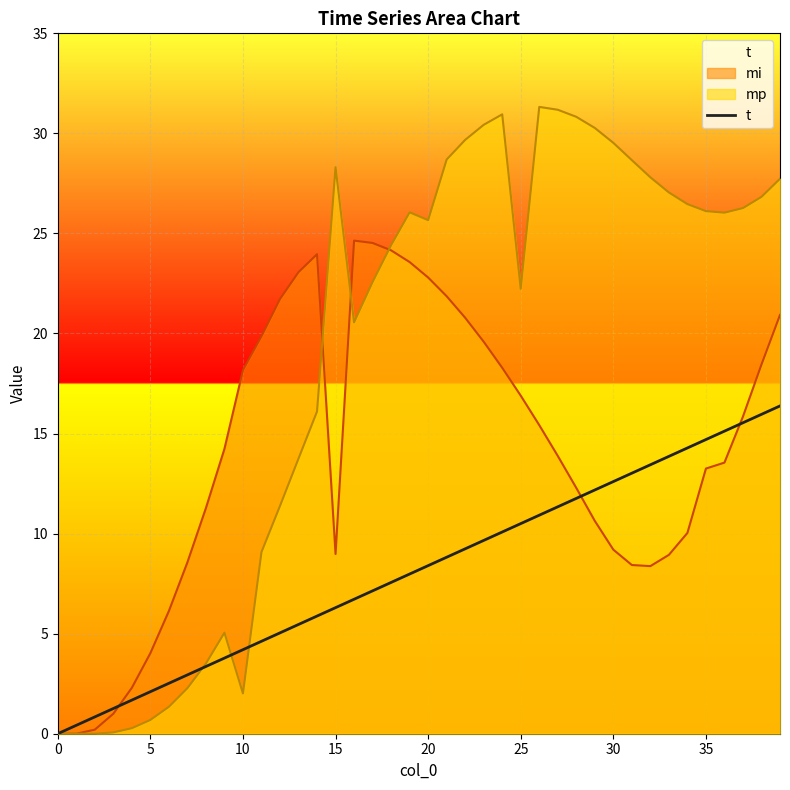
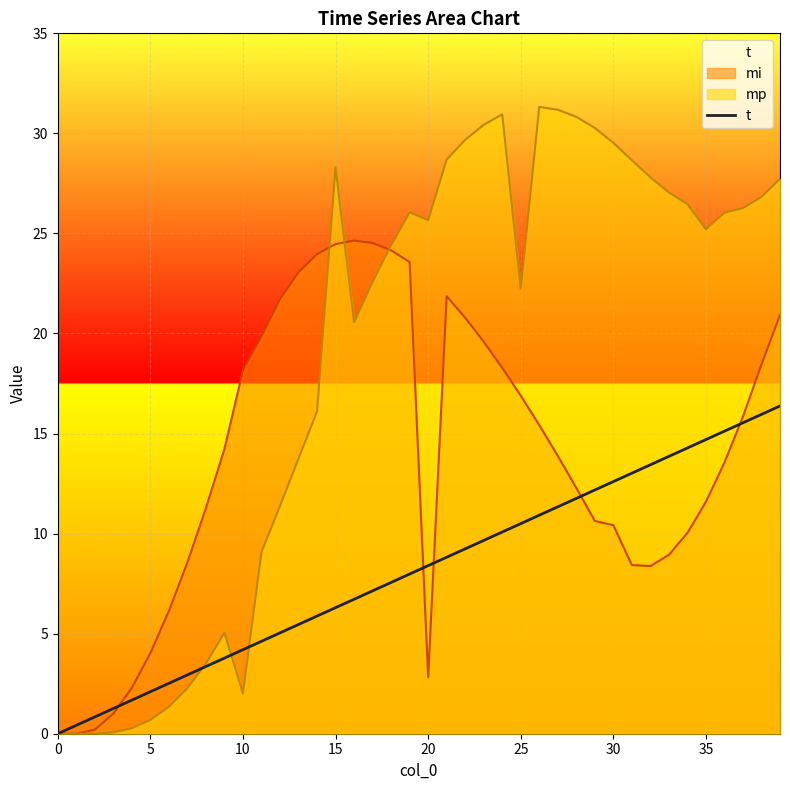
mi, 15: 9.0 -> 24.5
mi, 20: 22.8 -> 2.8
mi, 30: 9.2 -> 10.4
mi, 35: 13.3 -> 11.6
mp, 35: 26.1 -> 25.2
